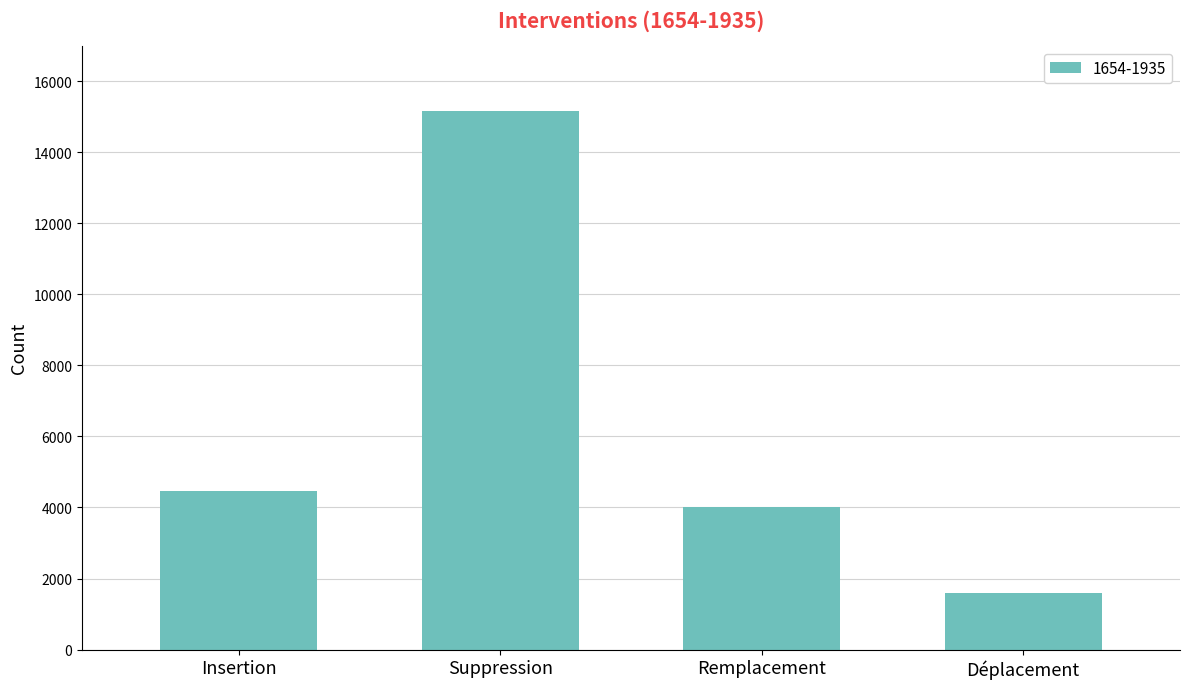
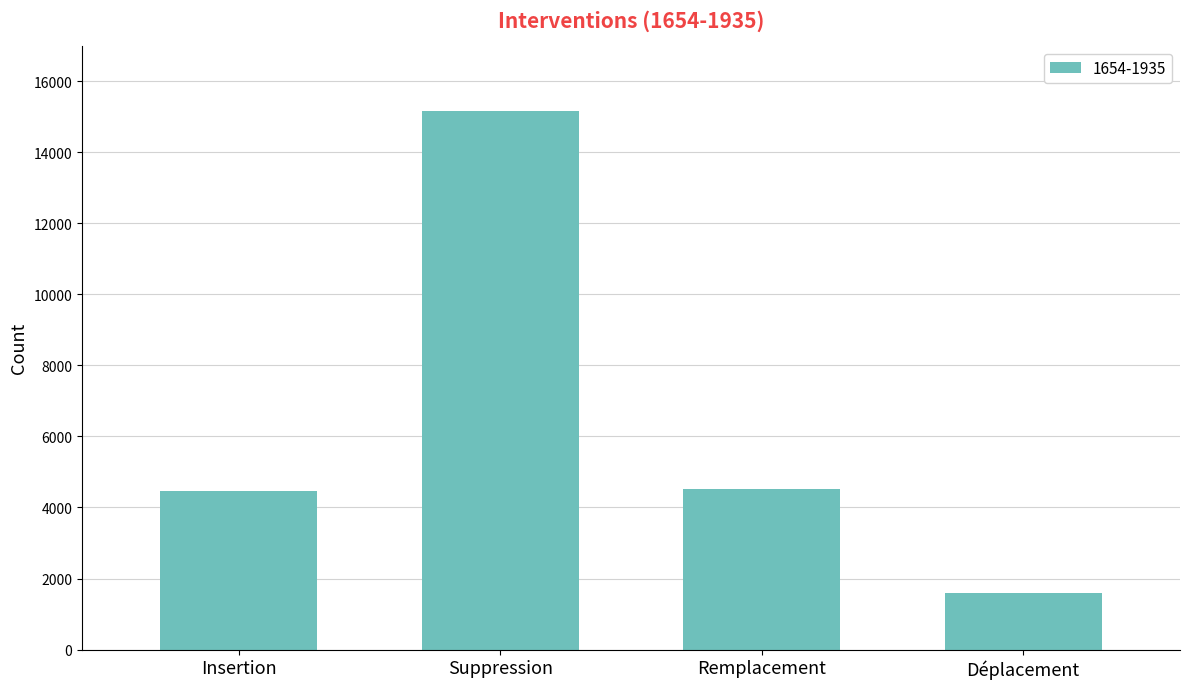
Remplacement: 4000 -> 4500
